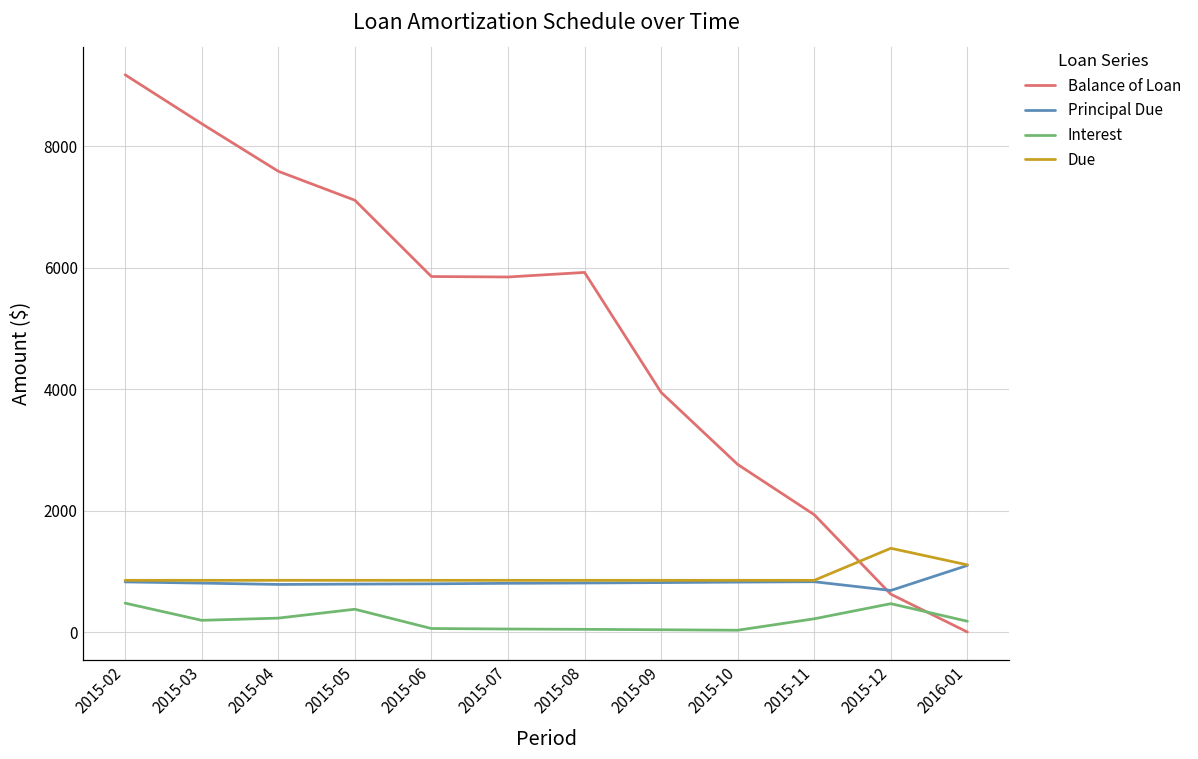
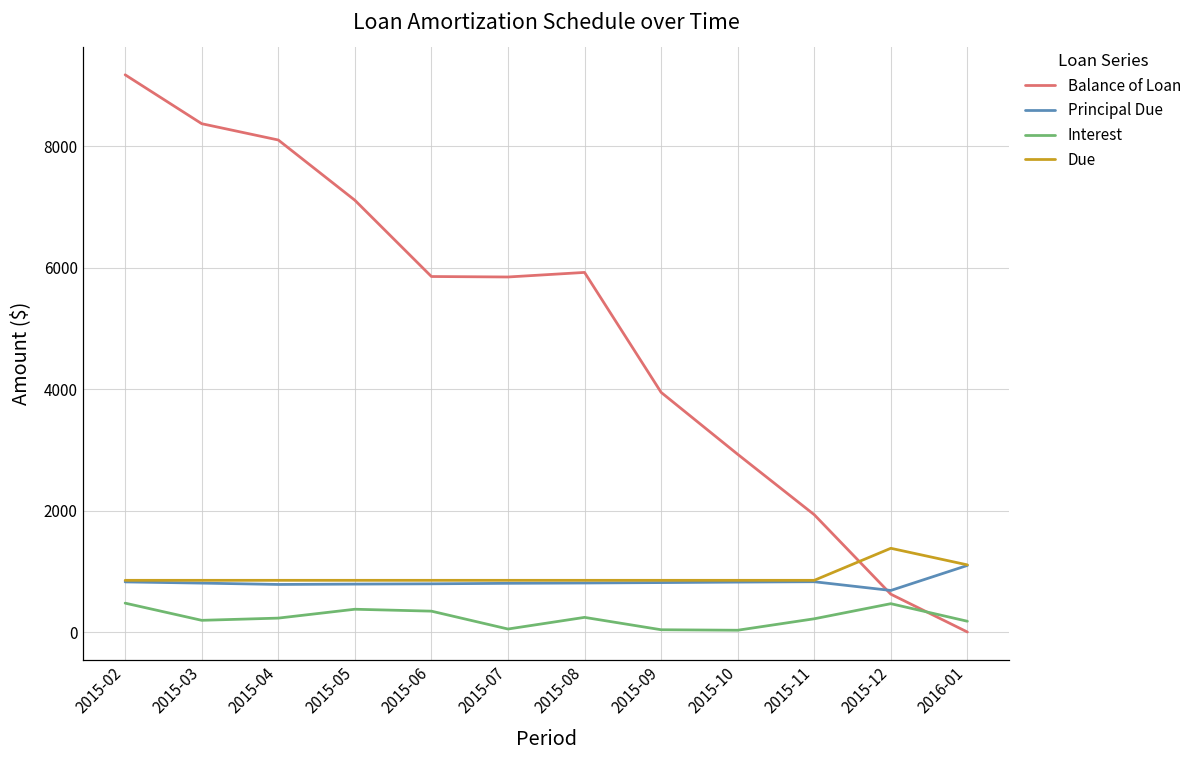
Balance of Loan, 2015-04: 7600 -> 8100
Interest, 2015-06: 100 -> 300
Interest, 2015-08: 0 -> 200
Balance of Loan, 2015-10: 2800 -> 2900
